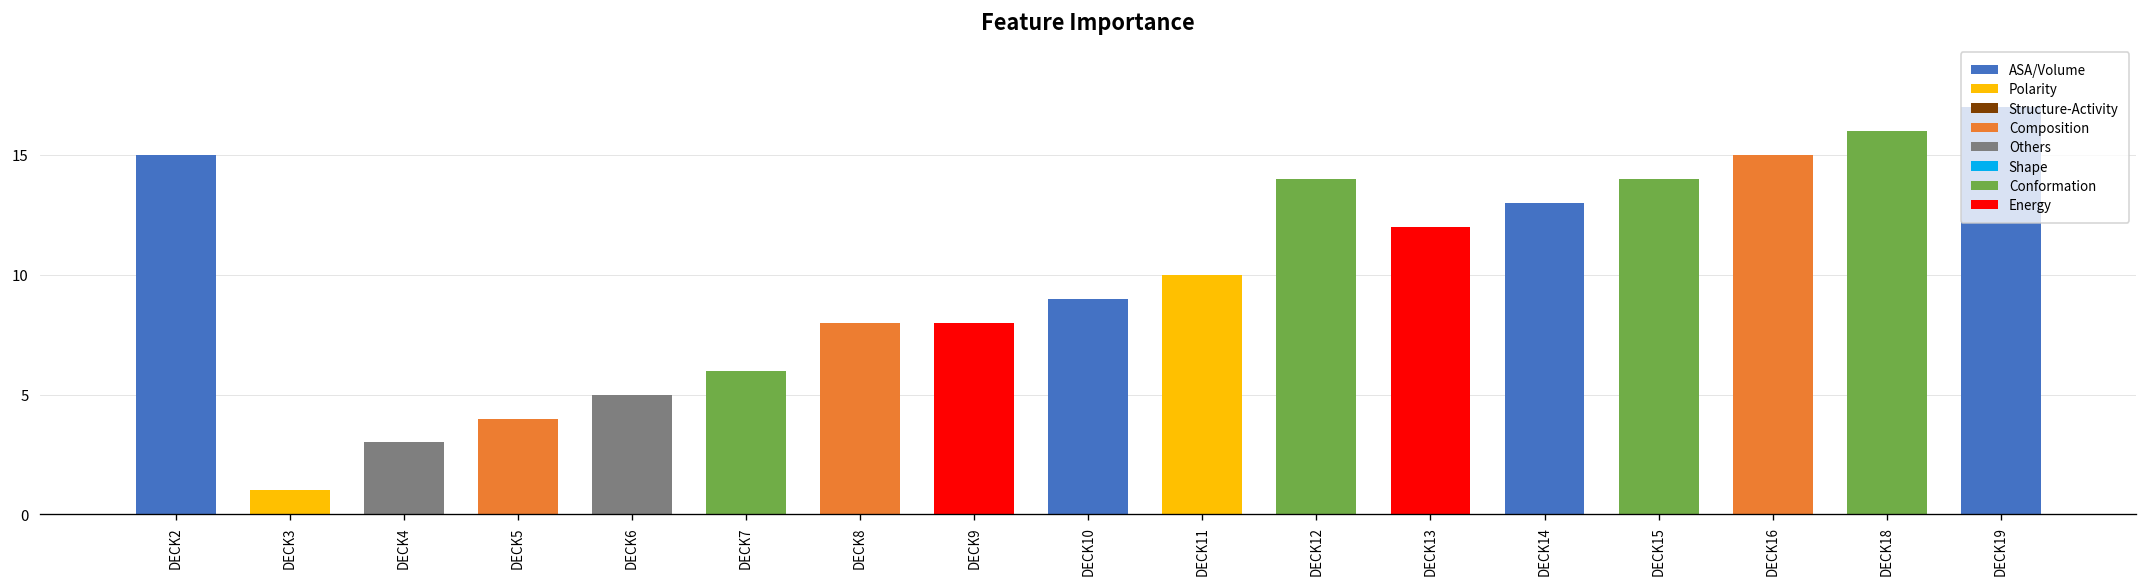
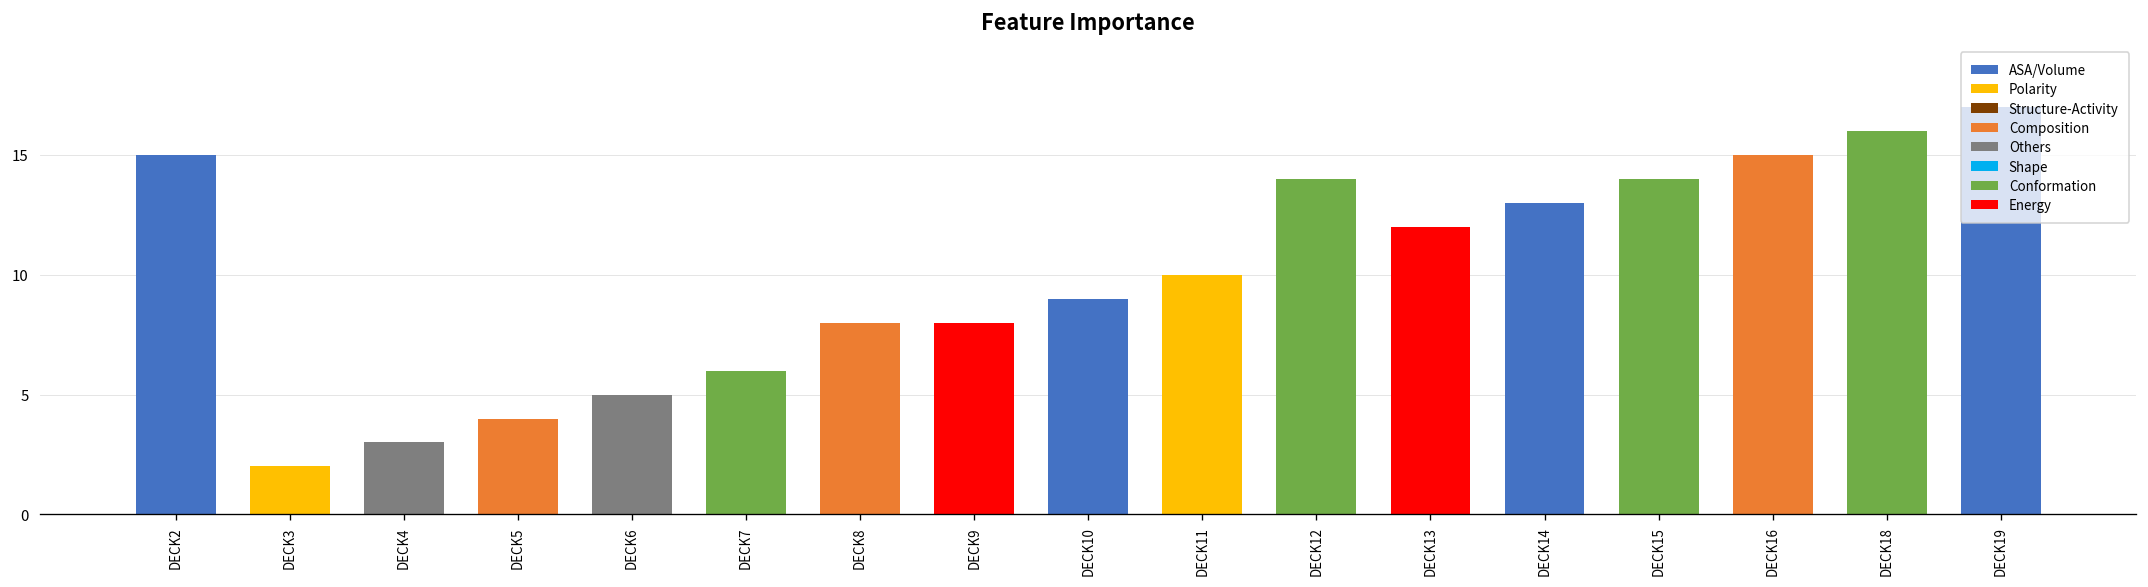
DECK3: 1 -> 2
